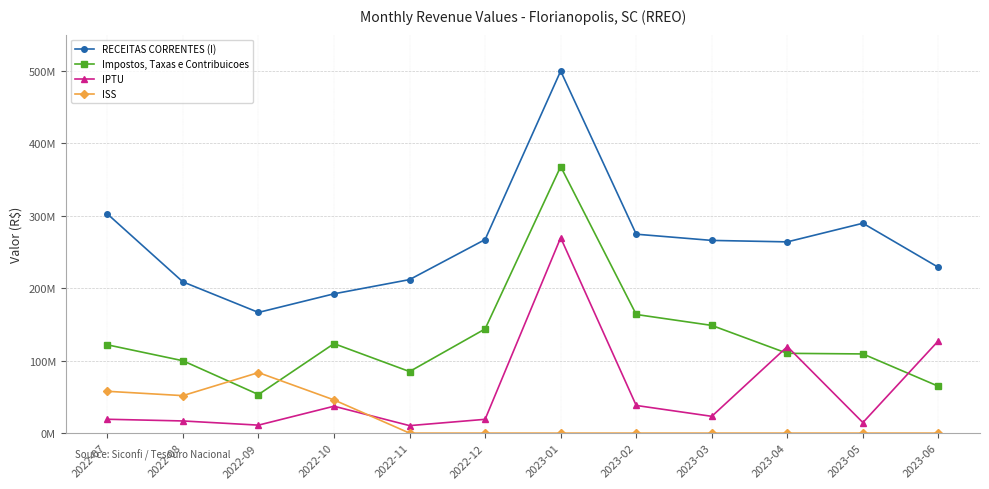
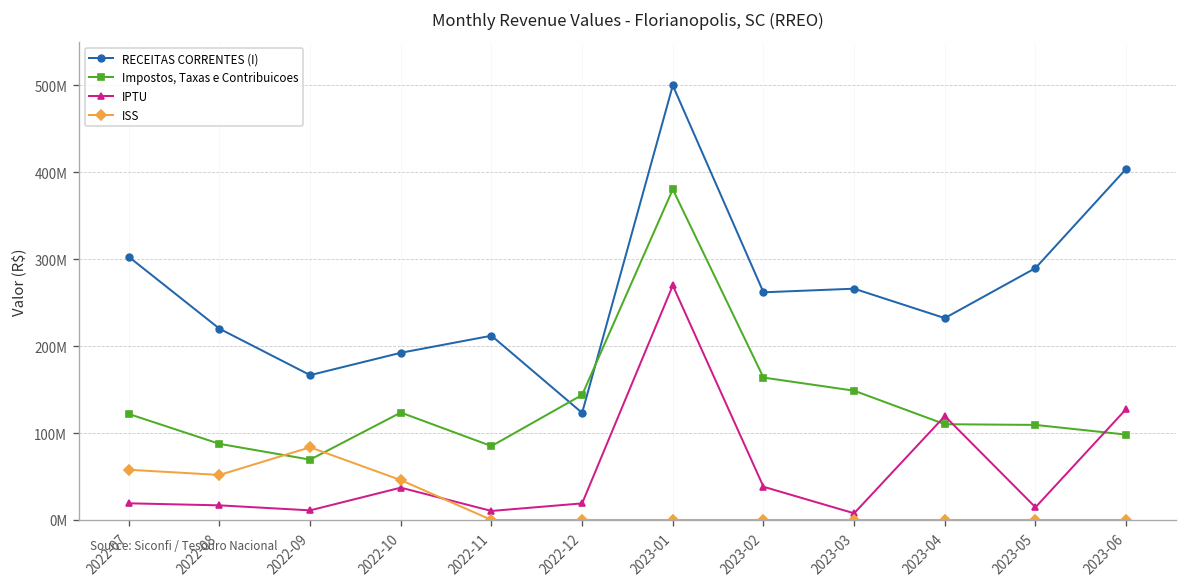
RECEITAS CORRENTES (I), 2022-08: 210000000 -> 220000000
Impostos, Taxas e Contribuicoes, 2022-08: 100000000 -> 90000000
Impostos, Taxas e Contribuicoes, 2022-09: 50000000 -> 70000000
RECEITAS CORRENTES (I), 2022-12: 270000000 -> 120000000
Impostos, Taxas e Contribuicoes, 2023-01: 370000000 -> 380000000
RECEITAS CORRENTES (I), 2023-02: 270000000 -> 260000000
IPTU, 2023-03: 20000000 -> 10000000
RECEITAS CORRENTES (I), 2023-04: 260000000 -> 230000000
RECEITAS CORRENTES (I), 2023-06: 230000000 -> 400000000
Impostos, Taxas e Contribuicoes, 2023-06: 60000000 -> 100000000
